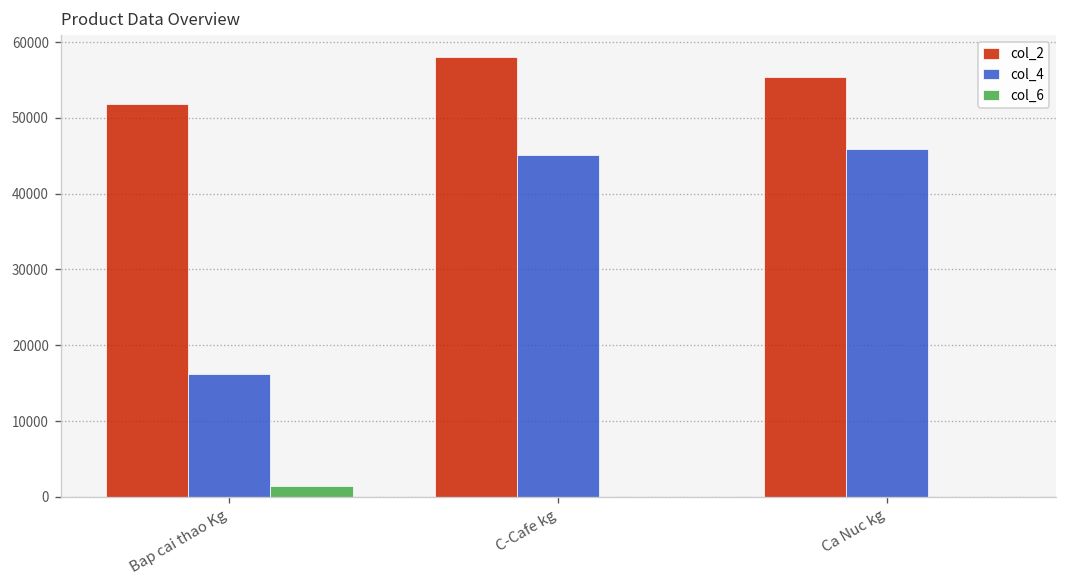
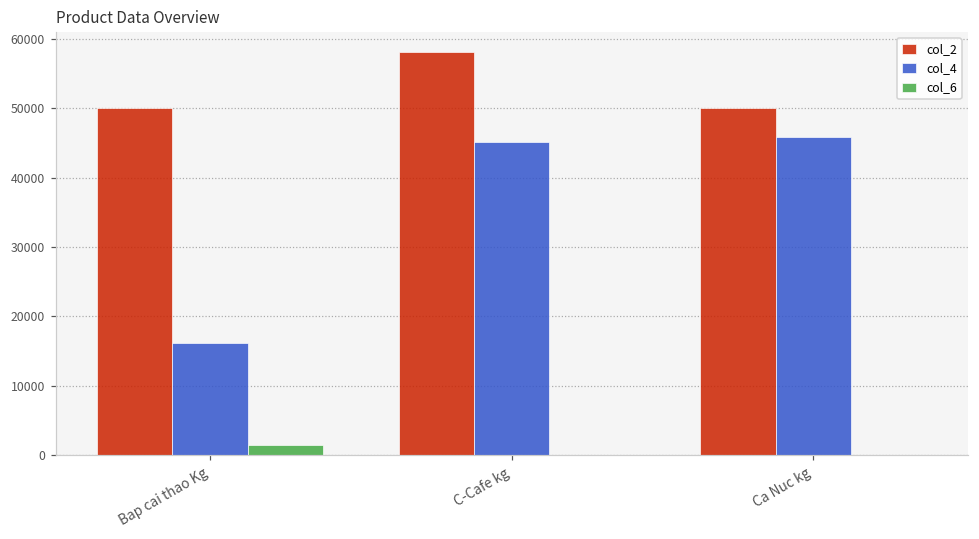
col_2, Bap cai thao Kg: 52000 -> 50000
col_2, Ca Nuc kg: 55000 -> 50000
